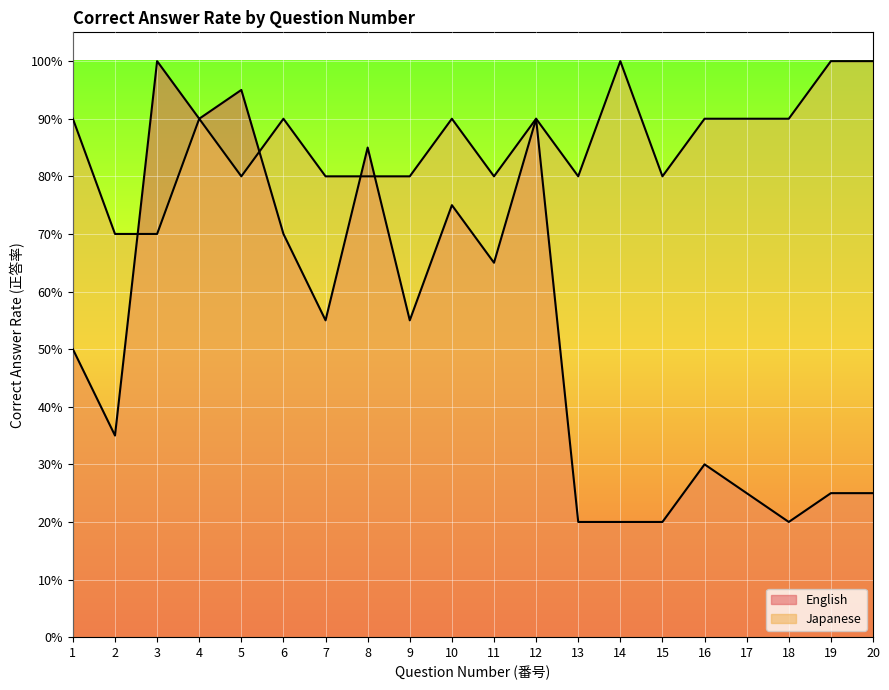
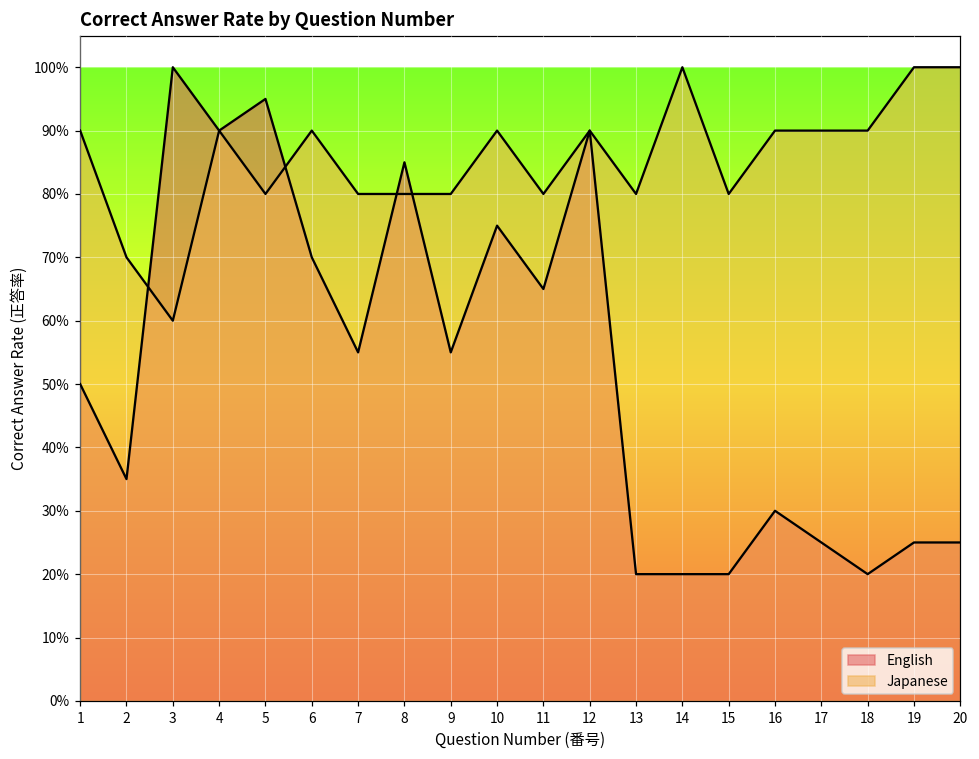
Japanese, 3: 70% -> 60%
